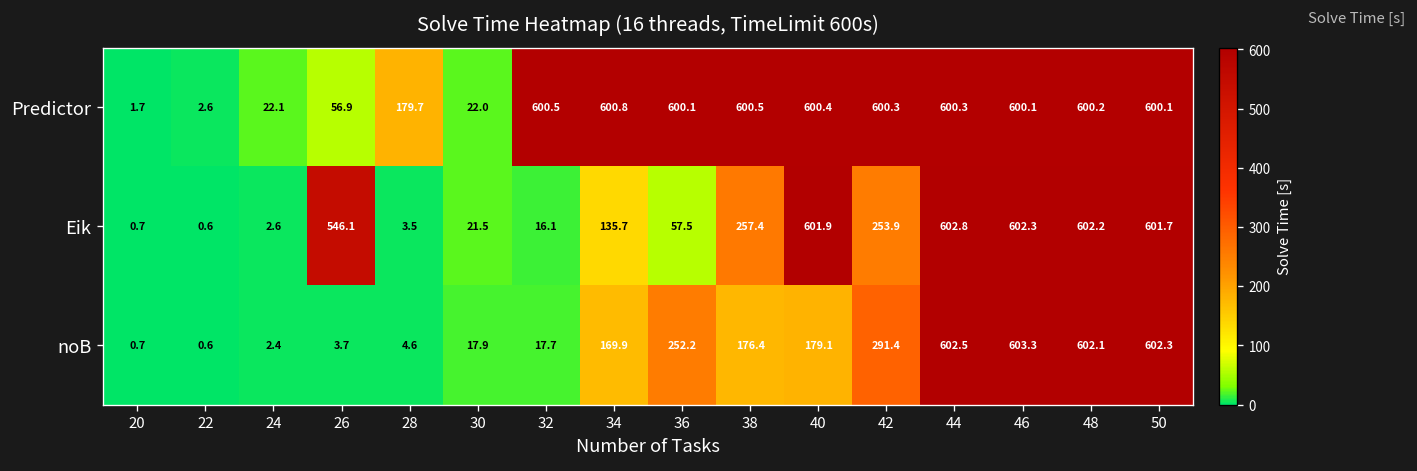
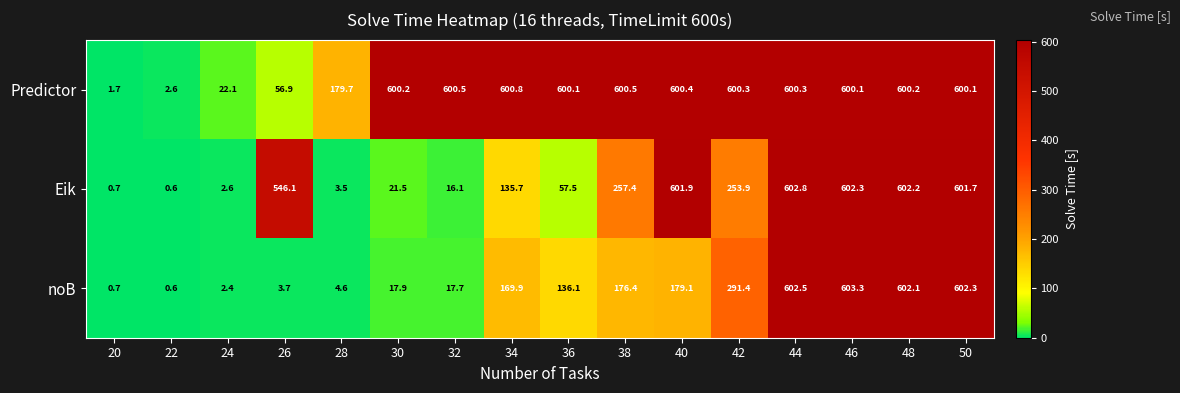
Predictor, 30: 22.0 -> 600.2
noB, 36: 252.2 -> 136.1
